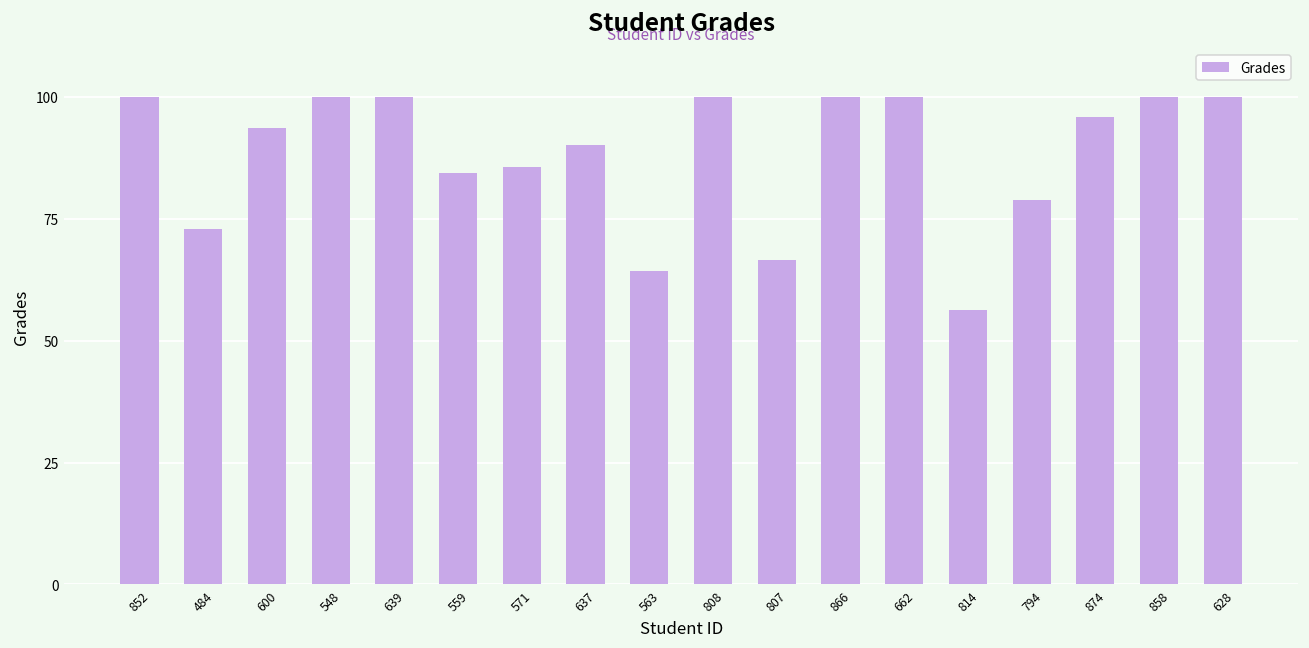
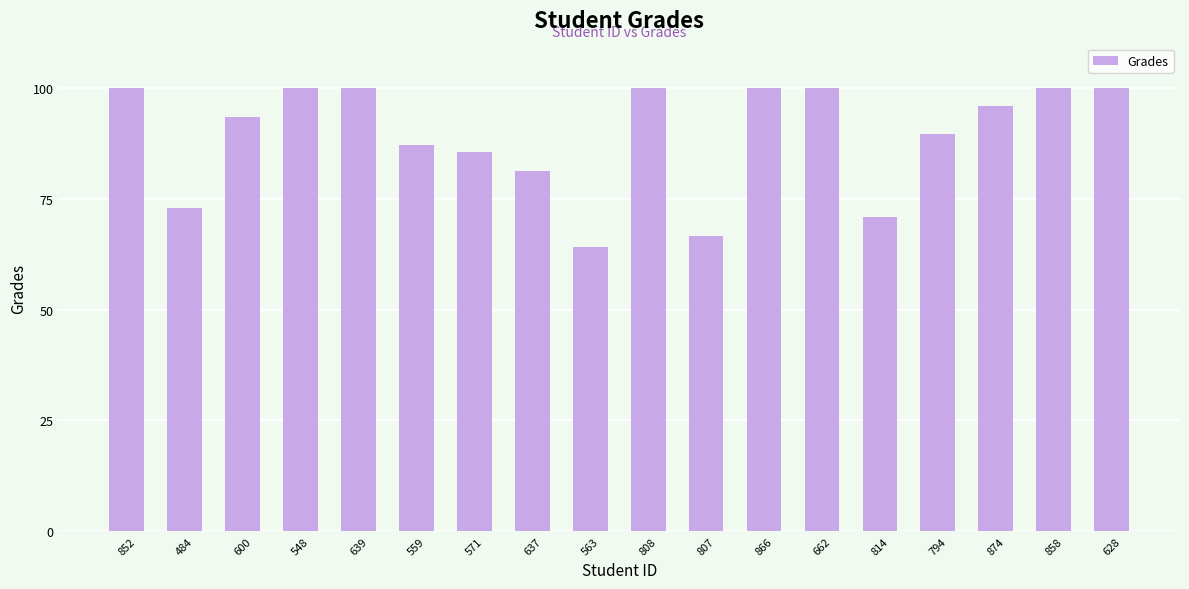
559: 84 -> 87
637: 90 -> 81
814: 56 -> 71
794: 79 -> 90
